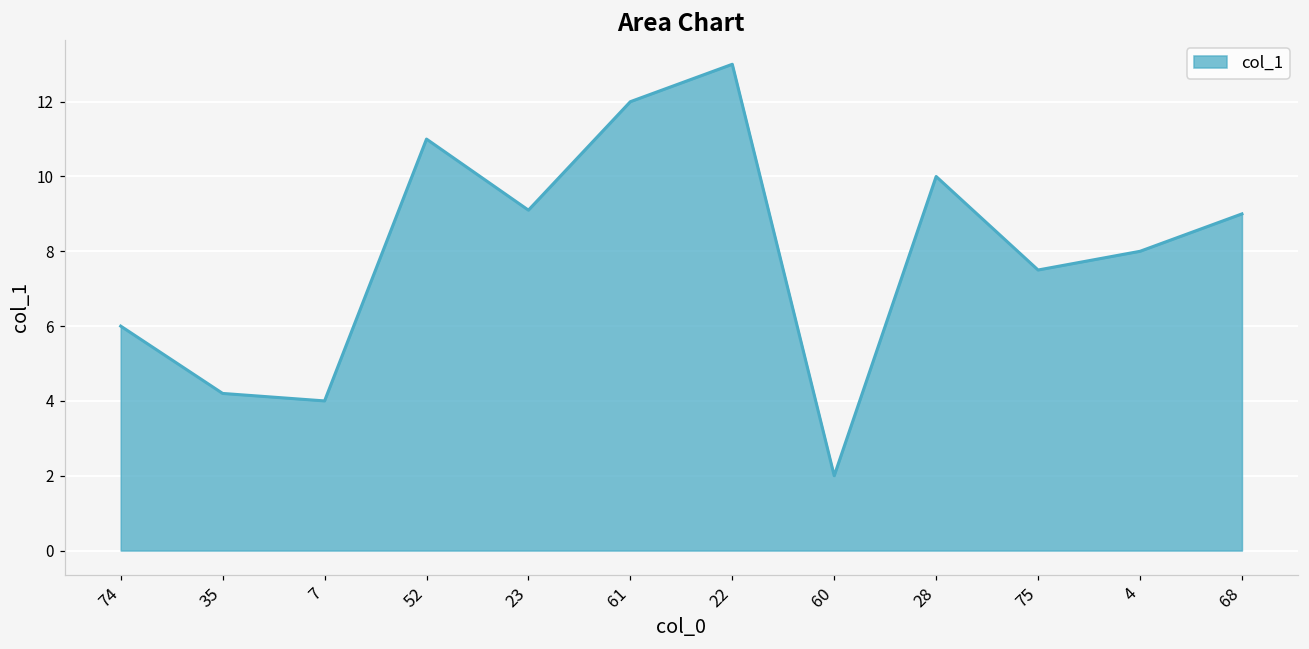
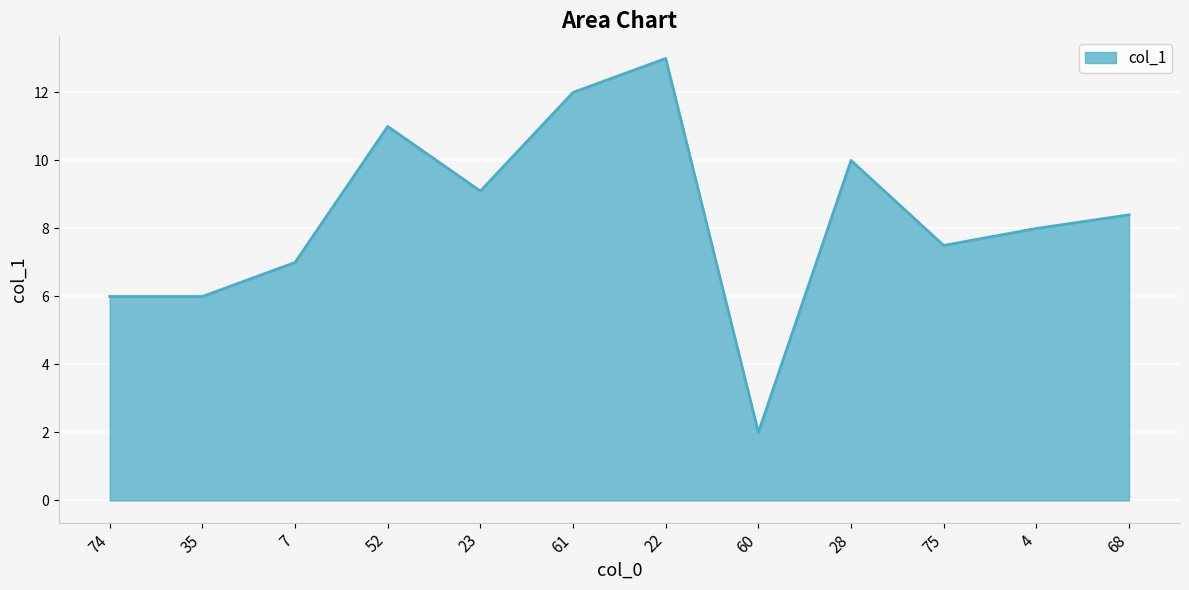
35: 4.2 -> 6.0
7: 4 -> 7
68: 9.0 -> 8.4
